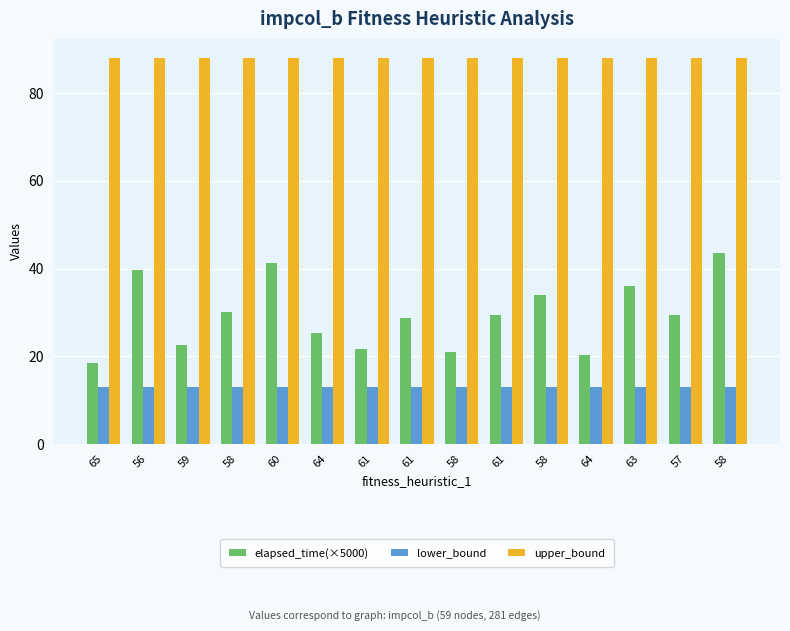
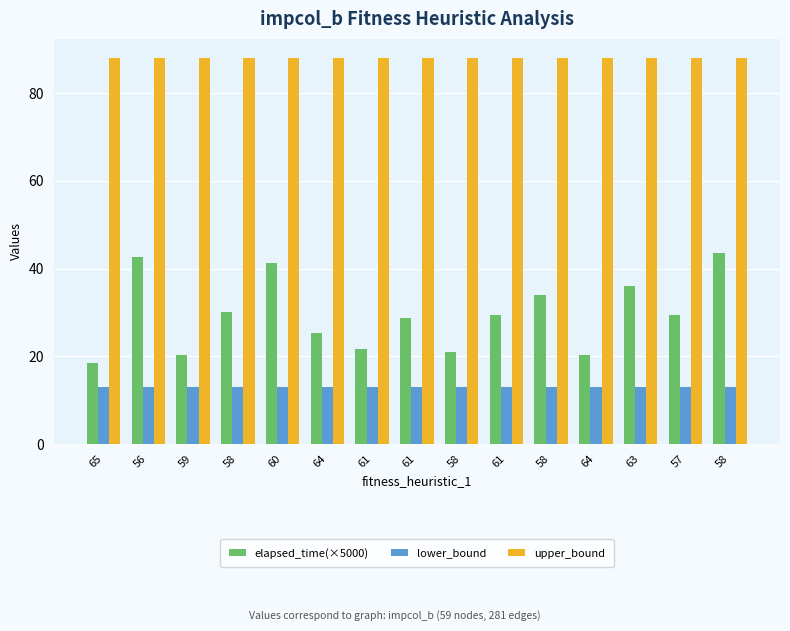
elapsed_time(×5000), 56: 40 -> 43
elapsed_time(×5000), 59: 22 -> 20
